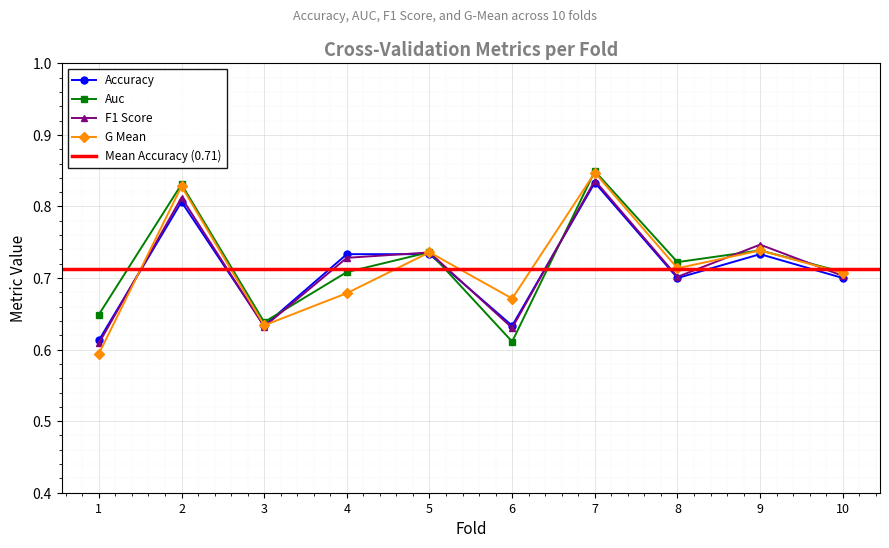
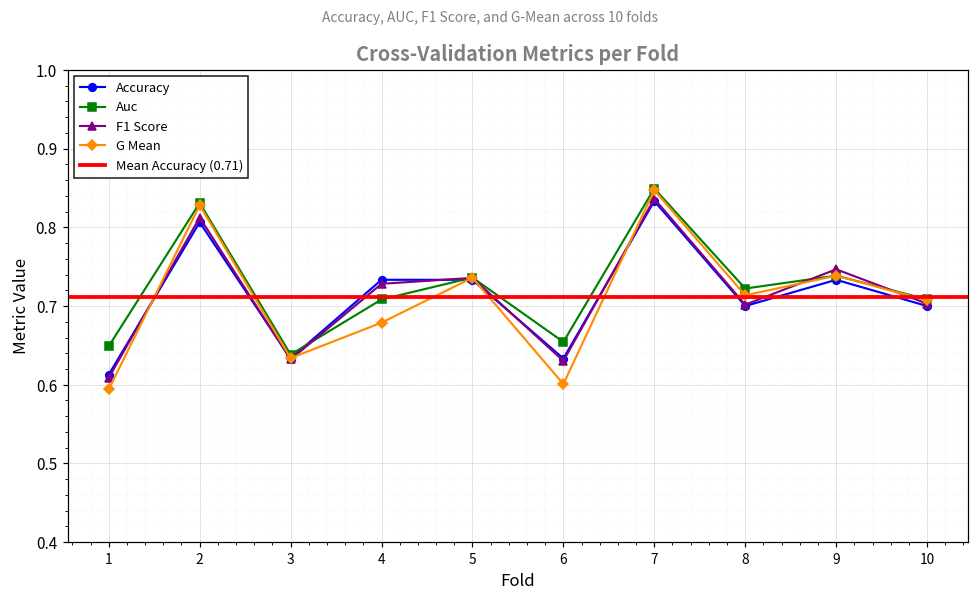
Auc, 6: 0.61 -> 0.65
G Mean, 6: 0.67 -> 0.60
